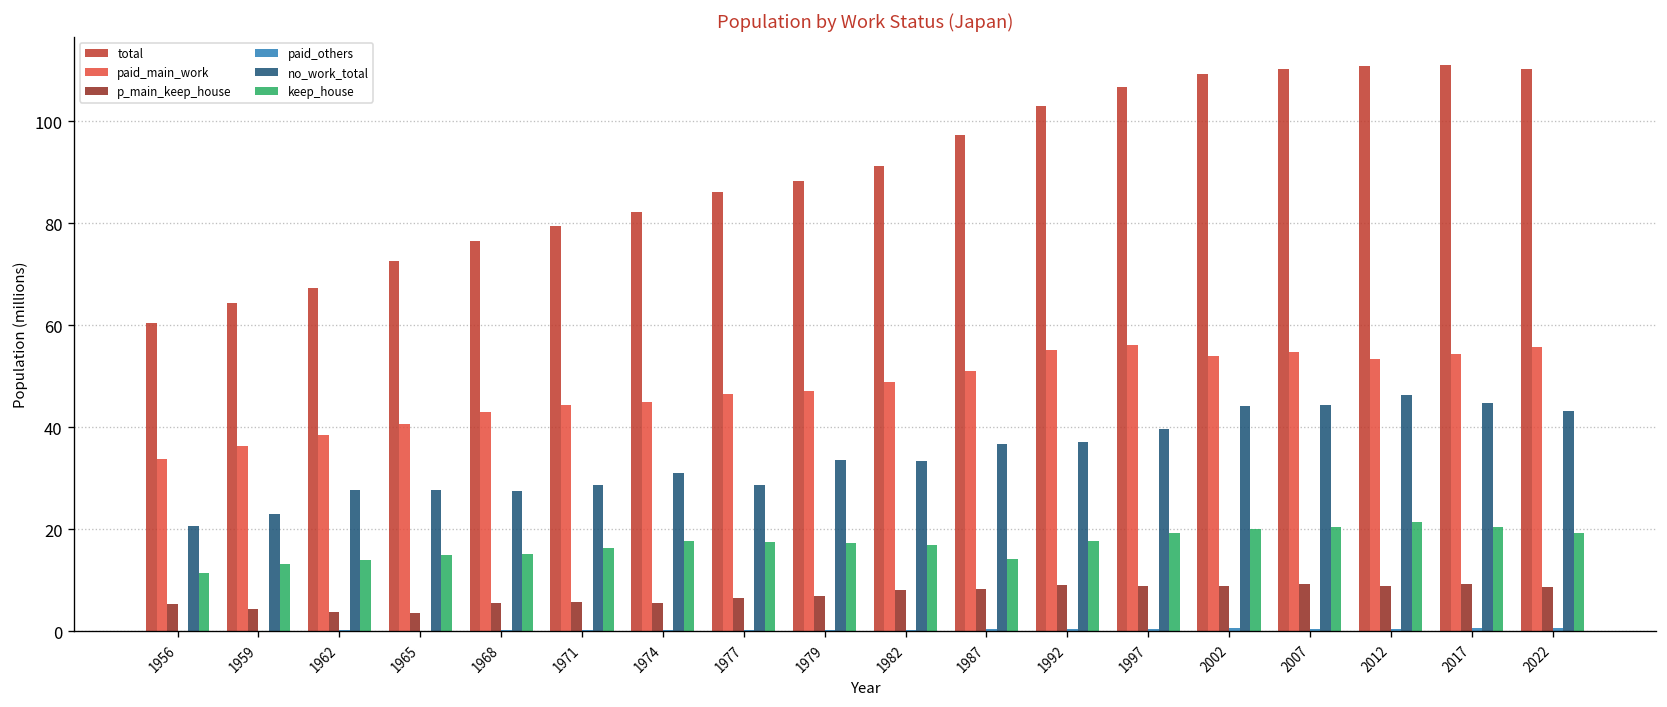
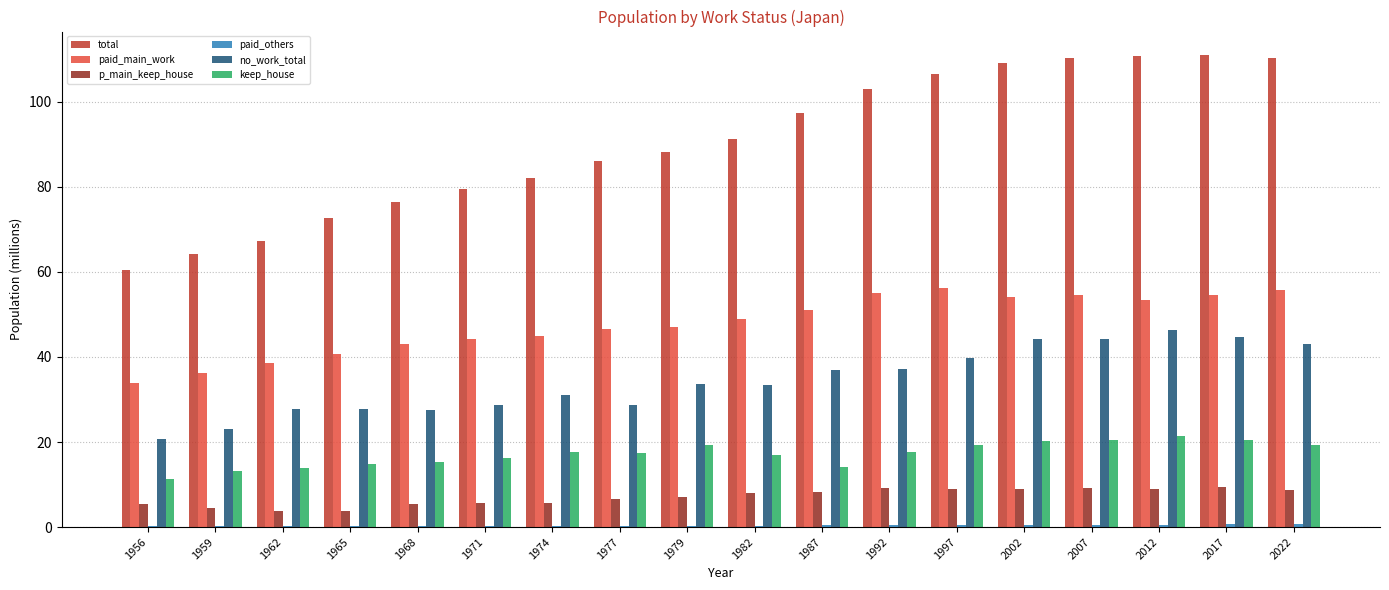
keep_house, 1979: 17 -> 19
